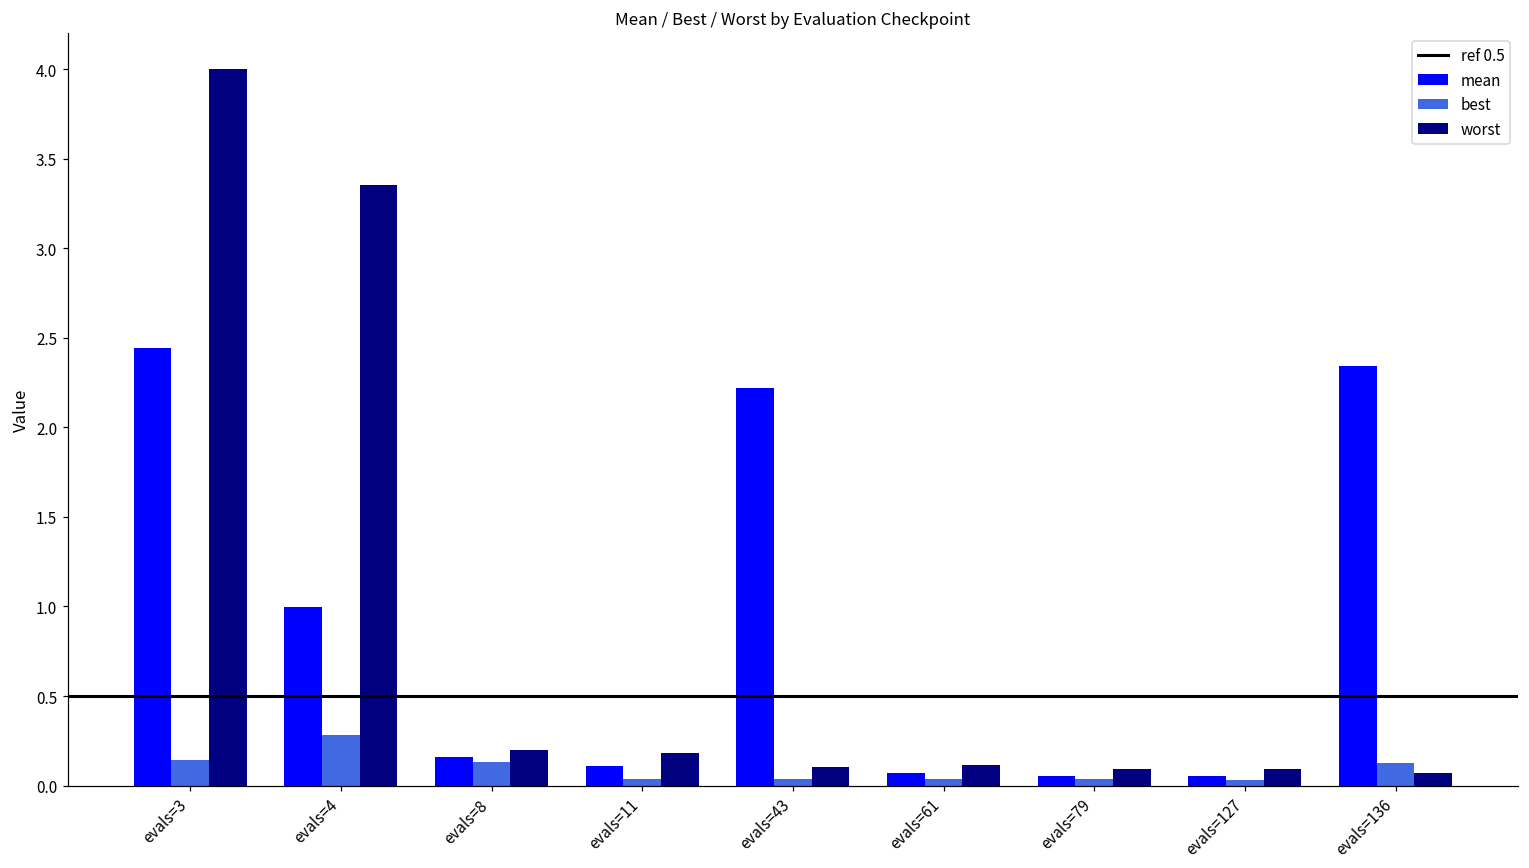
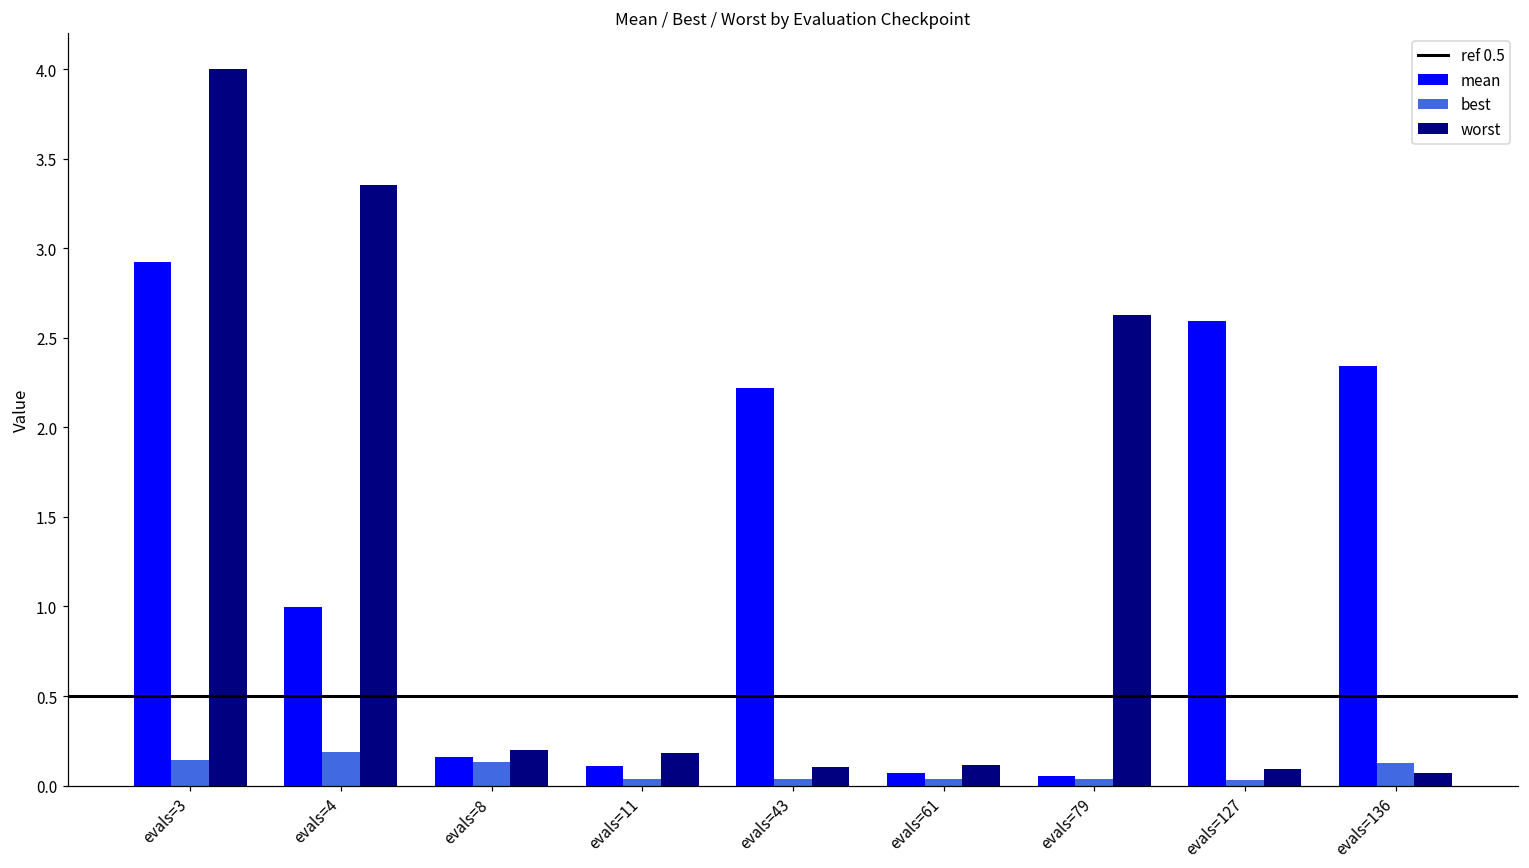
mean, evals=3: 2.45 -> 2.92
best, evals=4: 0.28 -> 0.19
worst, evals=79: 0.09 -> 2.63
mean, evals=127: 0.05 -> 2.60
